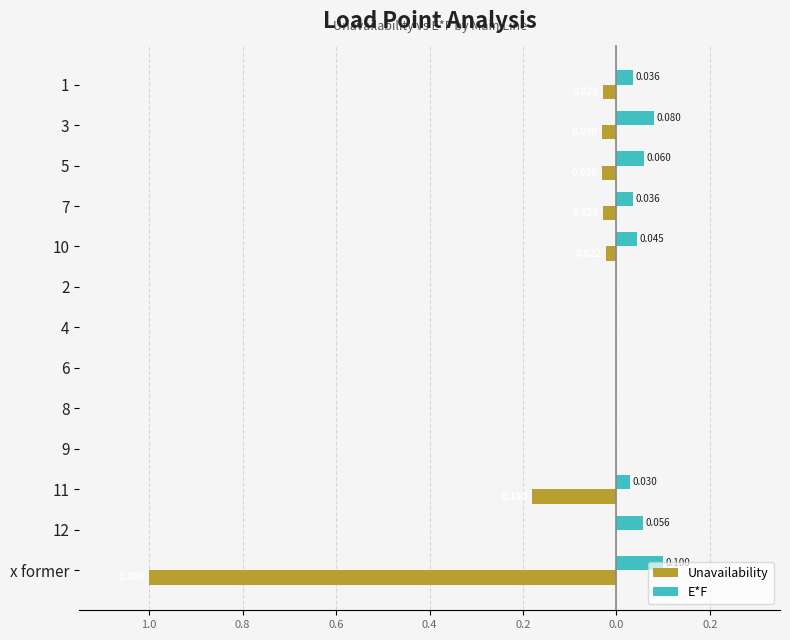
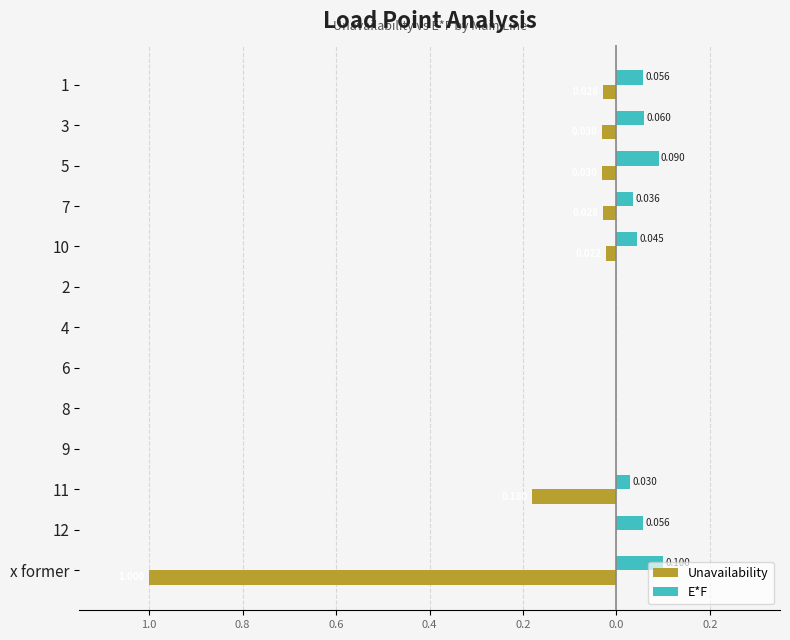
E*F, 1: 0.036 -> 0.056
E*F, 3: 0.080 -> 0.060
E*F, 5: 0.060 -> 0.090
